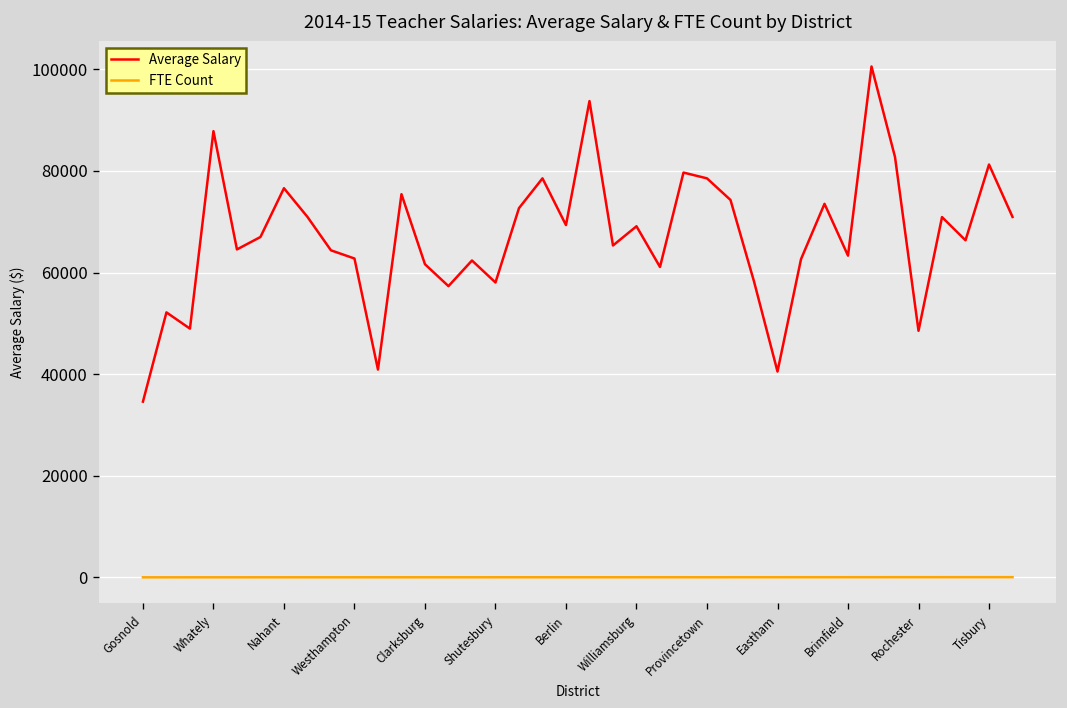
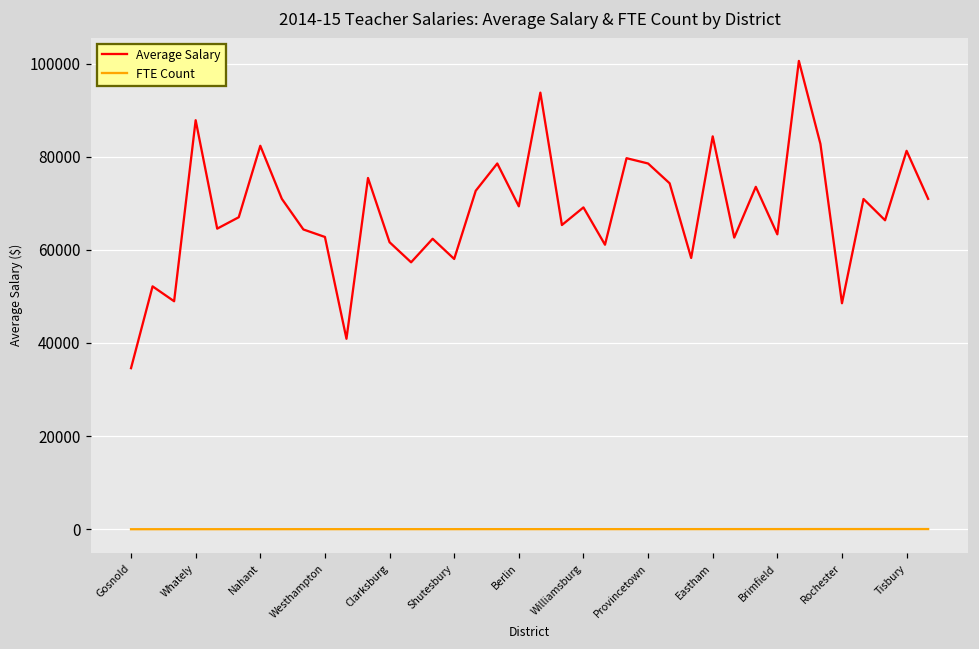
Average Salary, Nahant: 77000 -> 82000
Average Salary, Eastham: 41000 -> 84000
